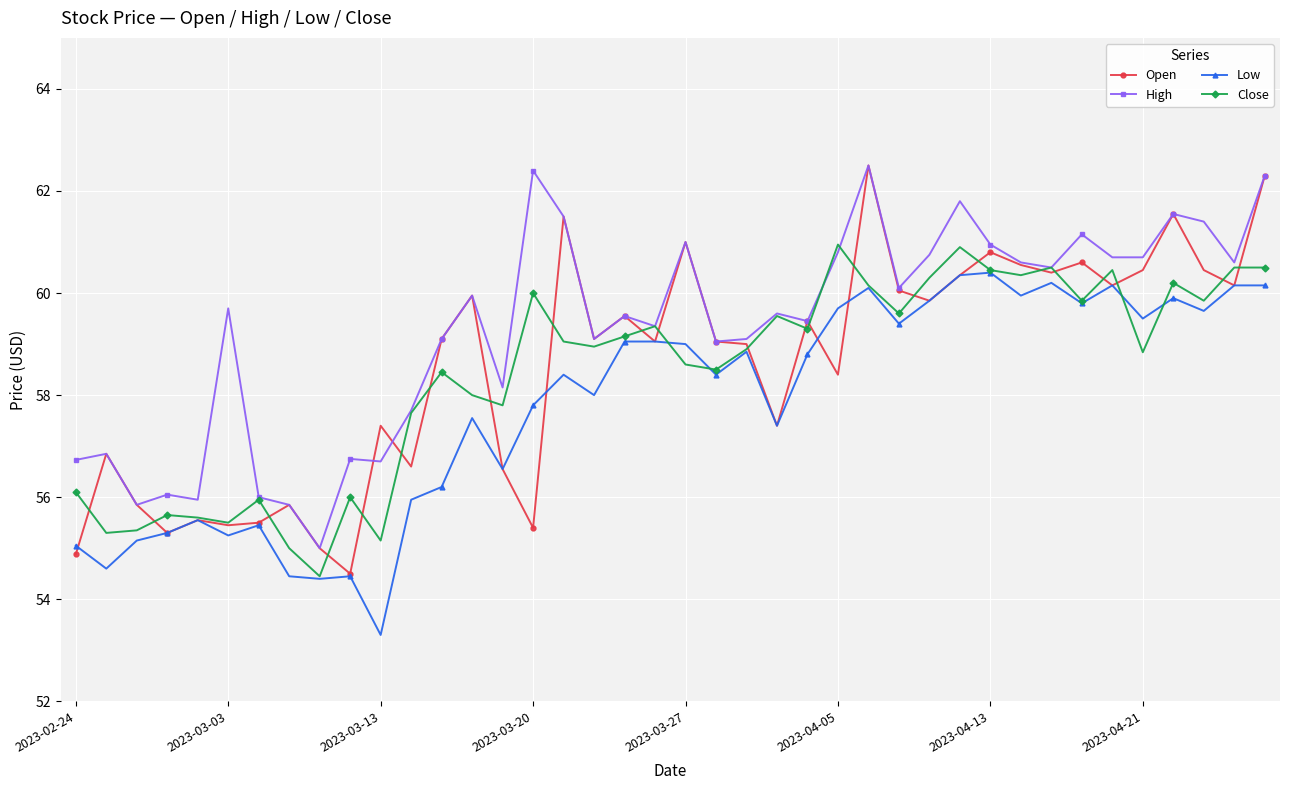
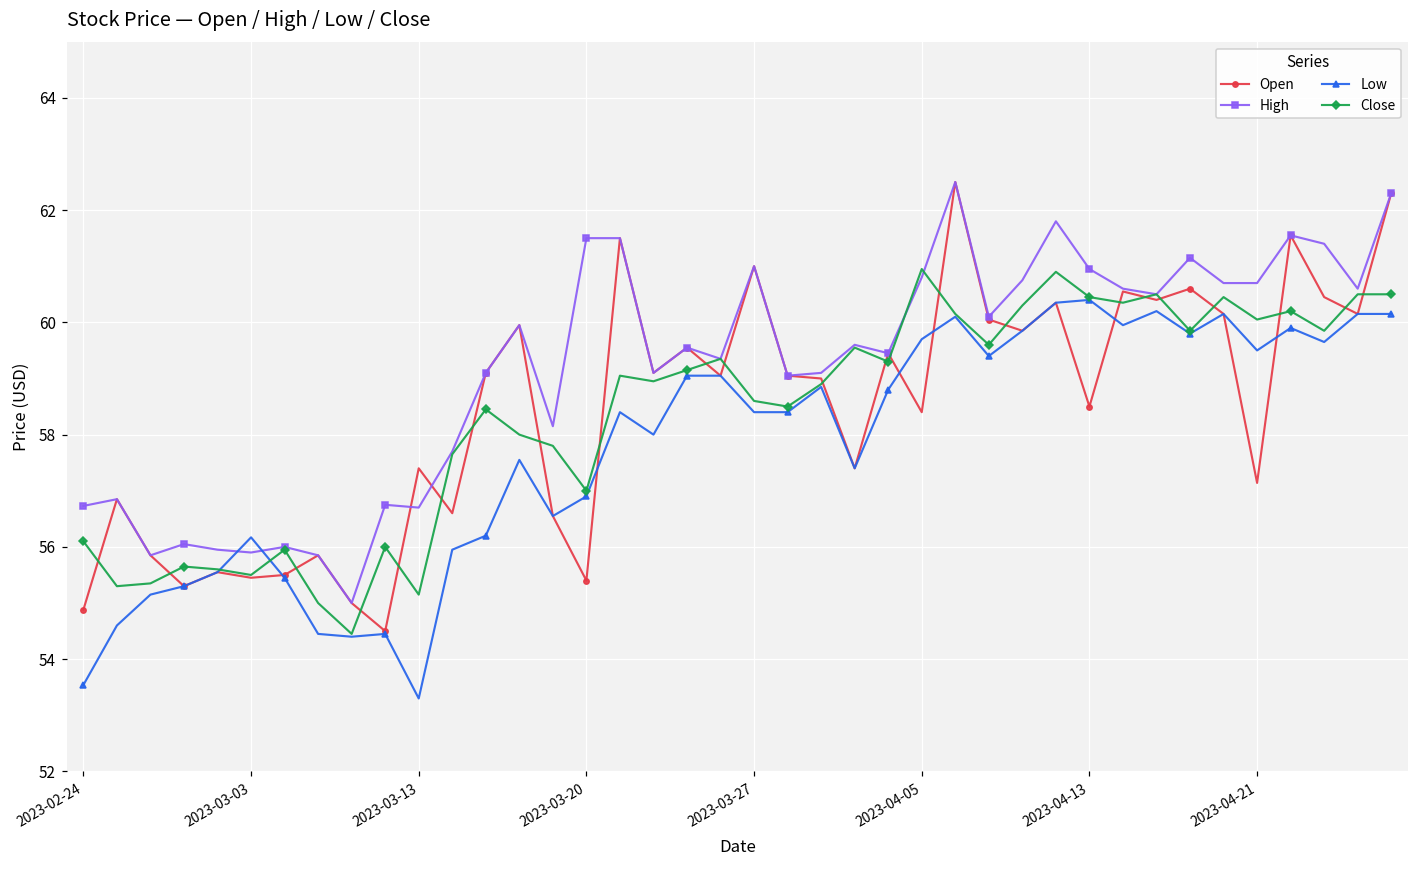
Low, 2023-02-24: 55.1 -> 53.5
High, 2023-03-03: 59.7 -> 55.9
Low, 2023-03-03: 55.3 -> 56.2
High, 2023-03-20: 62.4 -> 61.5
Low, 2023-03-20: 57.8 -> 56.9
Close, 2023-03-20: 60 -> 57
Low, 2023-03-27: 59.0 -> 58.4
Open, 2023-04-13: 60.8 -> 58.5
Open, 2023-04-21: 60.5 -> 57.1
Close, 2023-04-21: 58.8 -> 60.1
